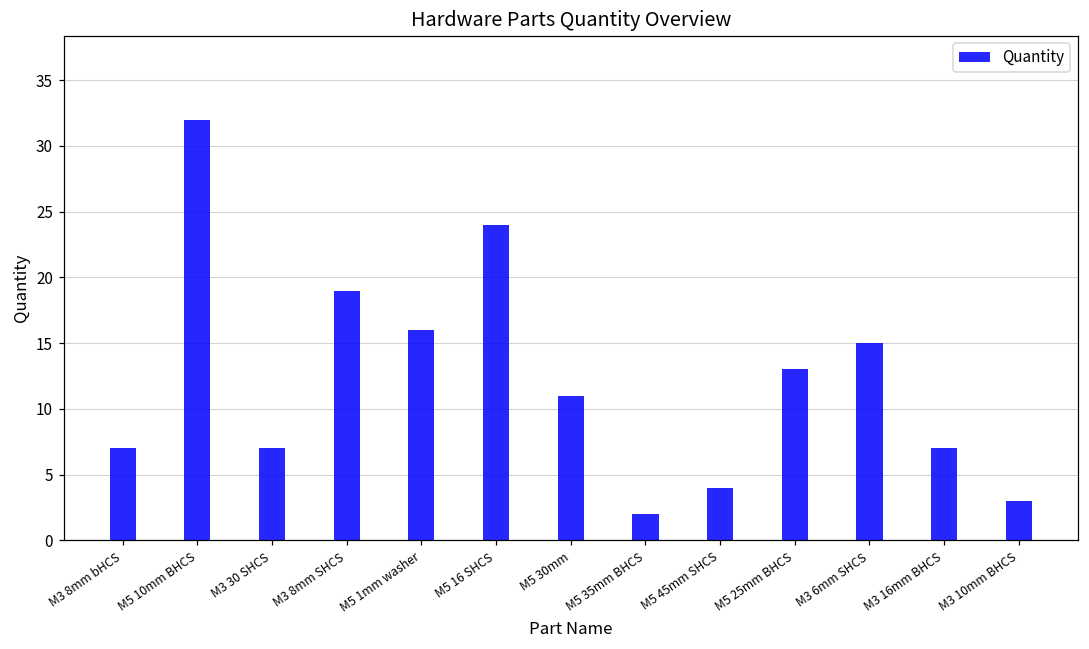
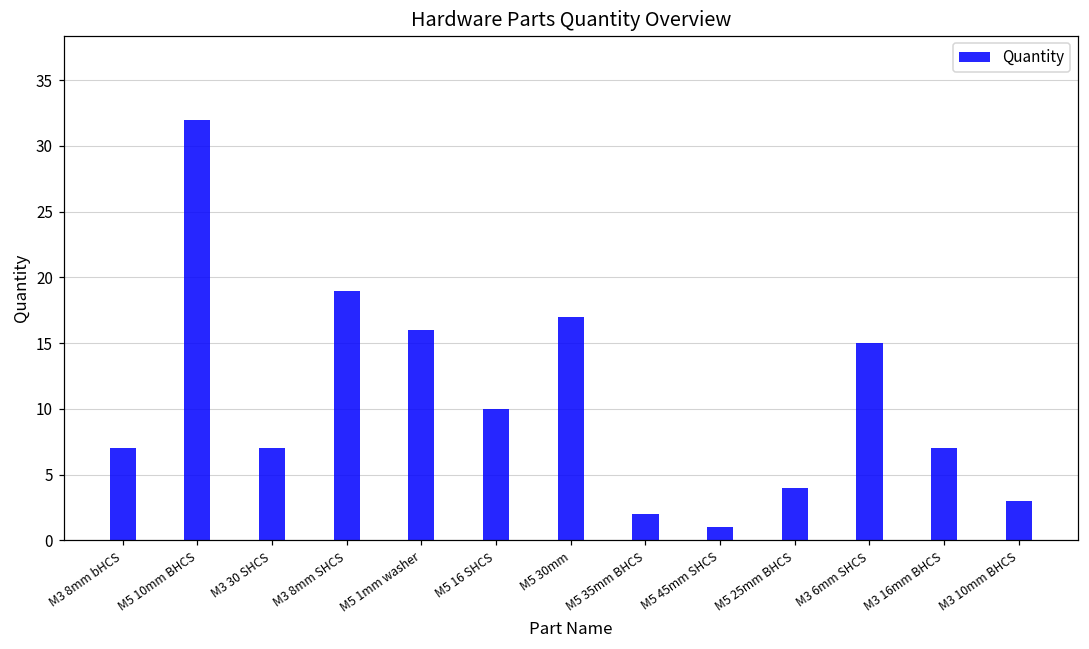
M5 16 SHCS: 24 -> 10
M5 30mm: 11 -> 17
M5 45mm SHCS: 4 -> 1
M5 25mm BHCS: 13 -> 4
